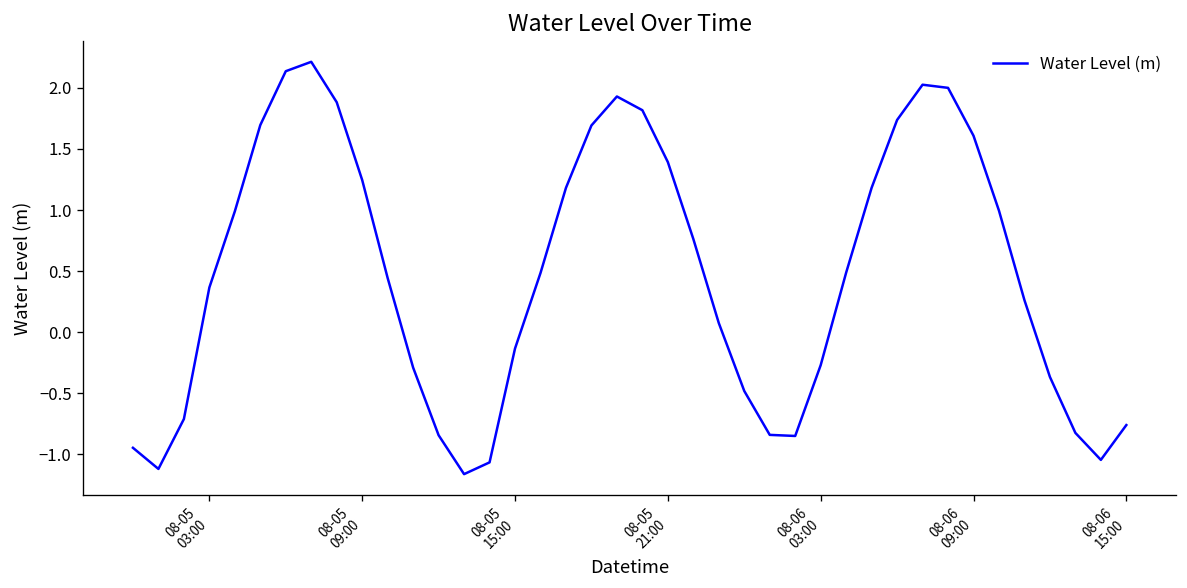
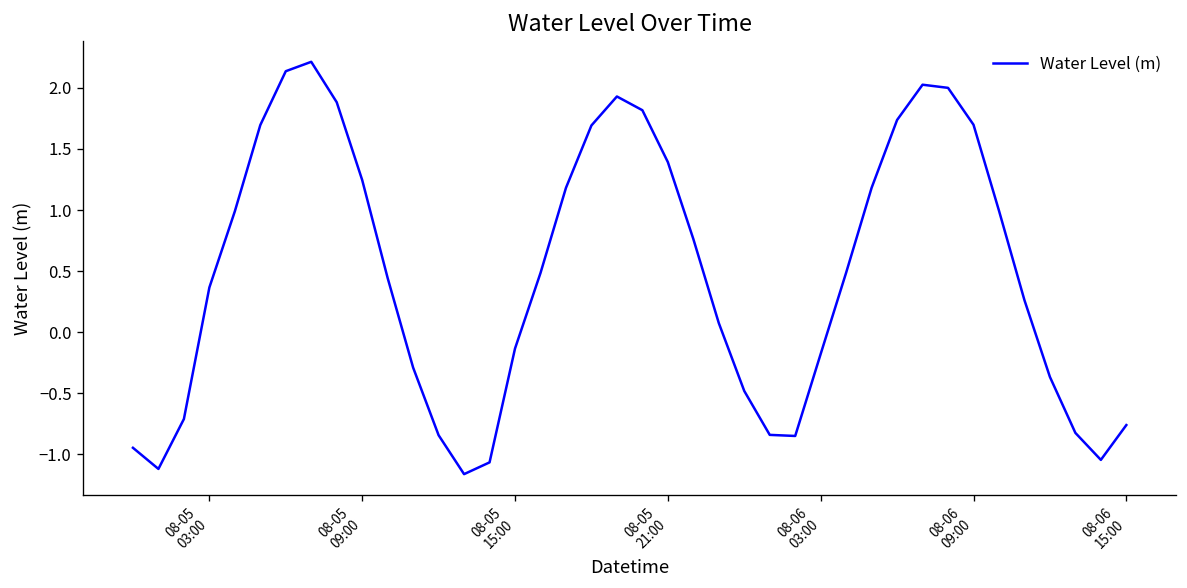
08-06 03:00: -0.27 -> -0.18
08-06 09:00: 1.61 -> 1.70
